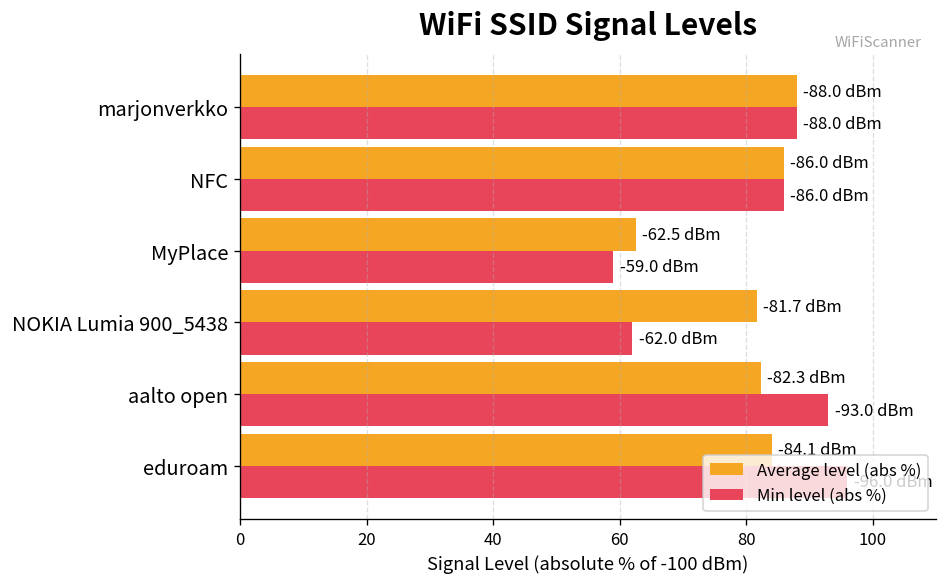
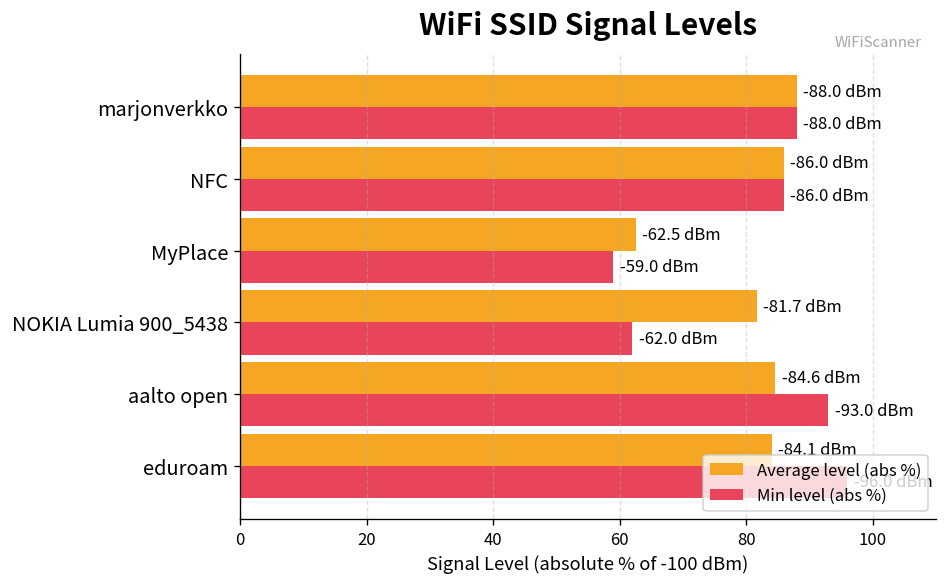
Average level (abs %), aalto open: -82.3 -> -84.6
